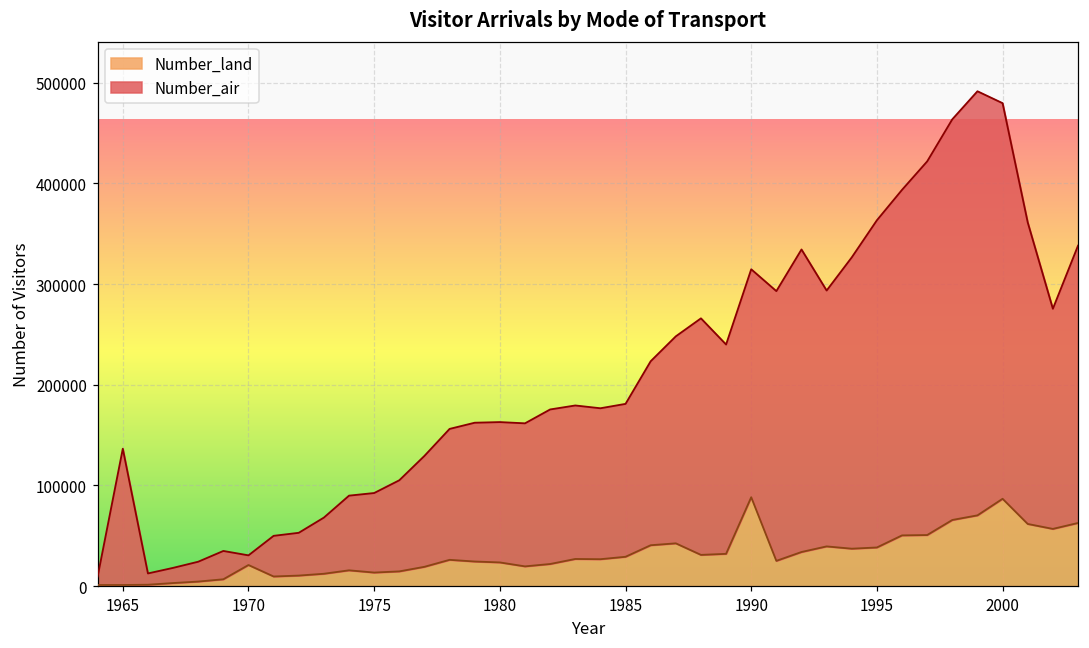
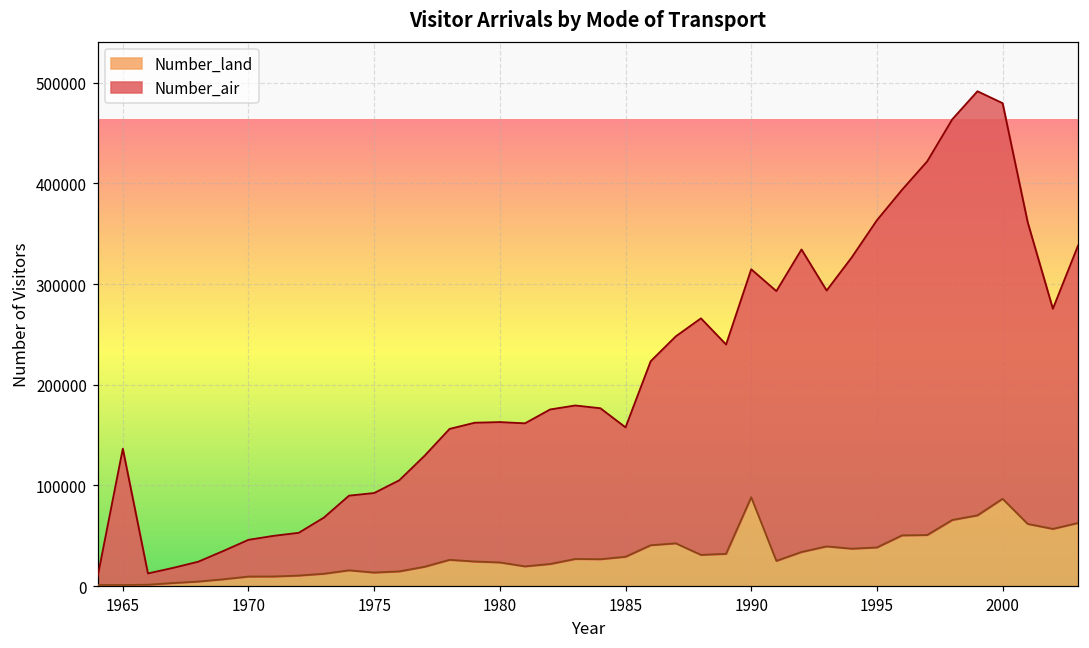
Number_land, 1970: 20000 -> 10000
Number_air, 1970: 10000 -> 40000
Number_air, 1985: 150000 -> 130000
